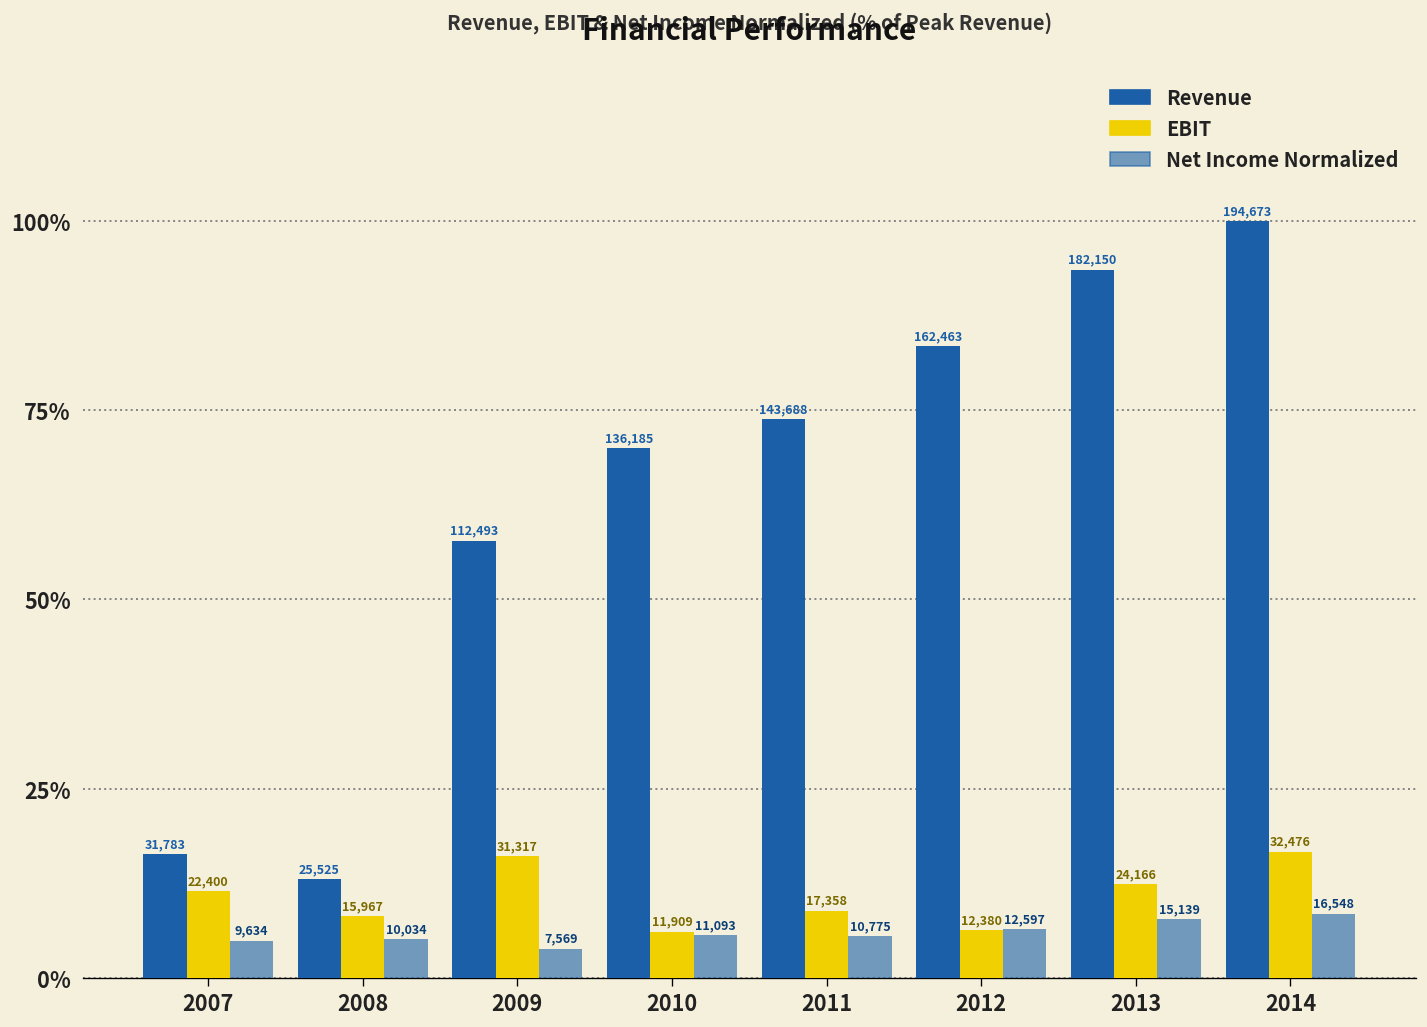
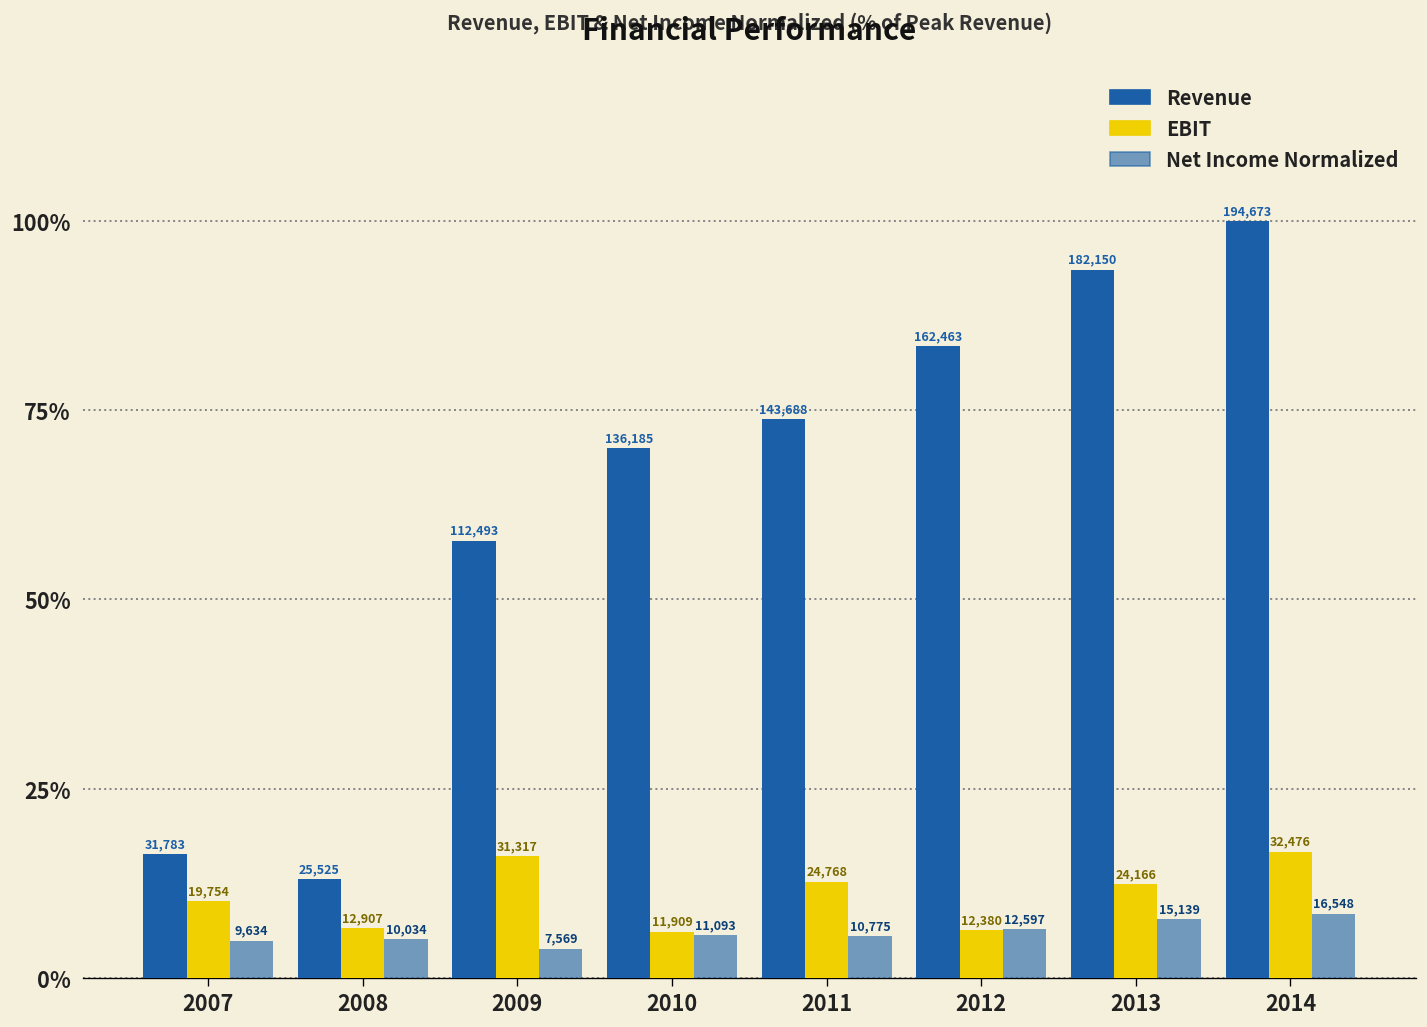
EBIT, 2007: 22,400 -> 19,754
EBIT, 2008: 15,967 -> 12,907
EBIT, 2011: 17,358 -> 24,768
